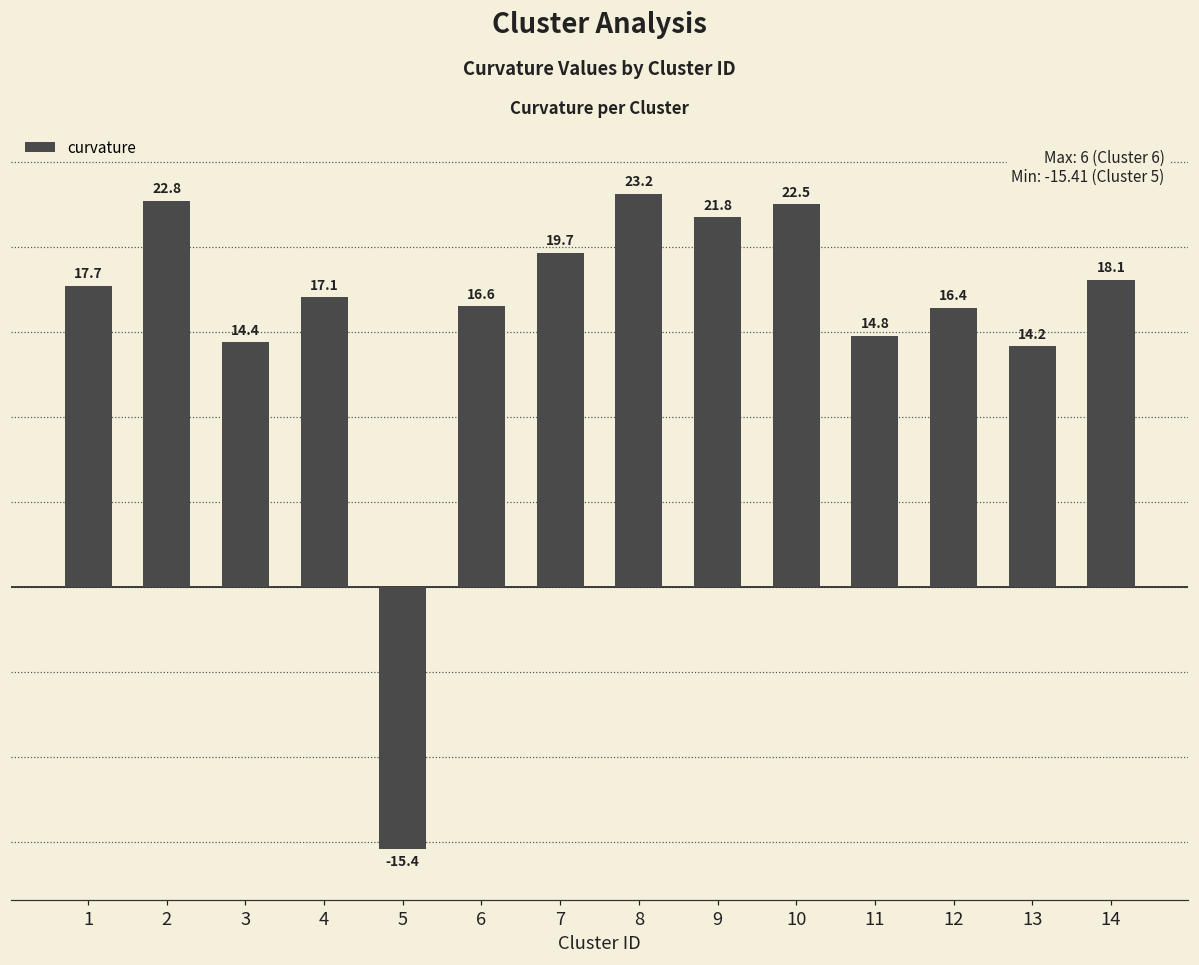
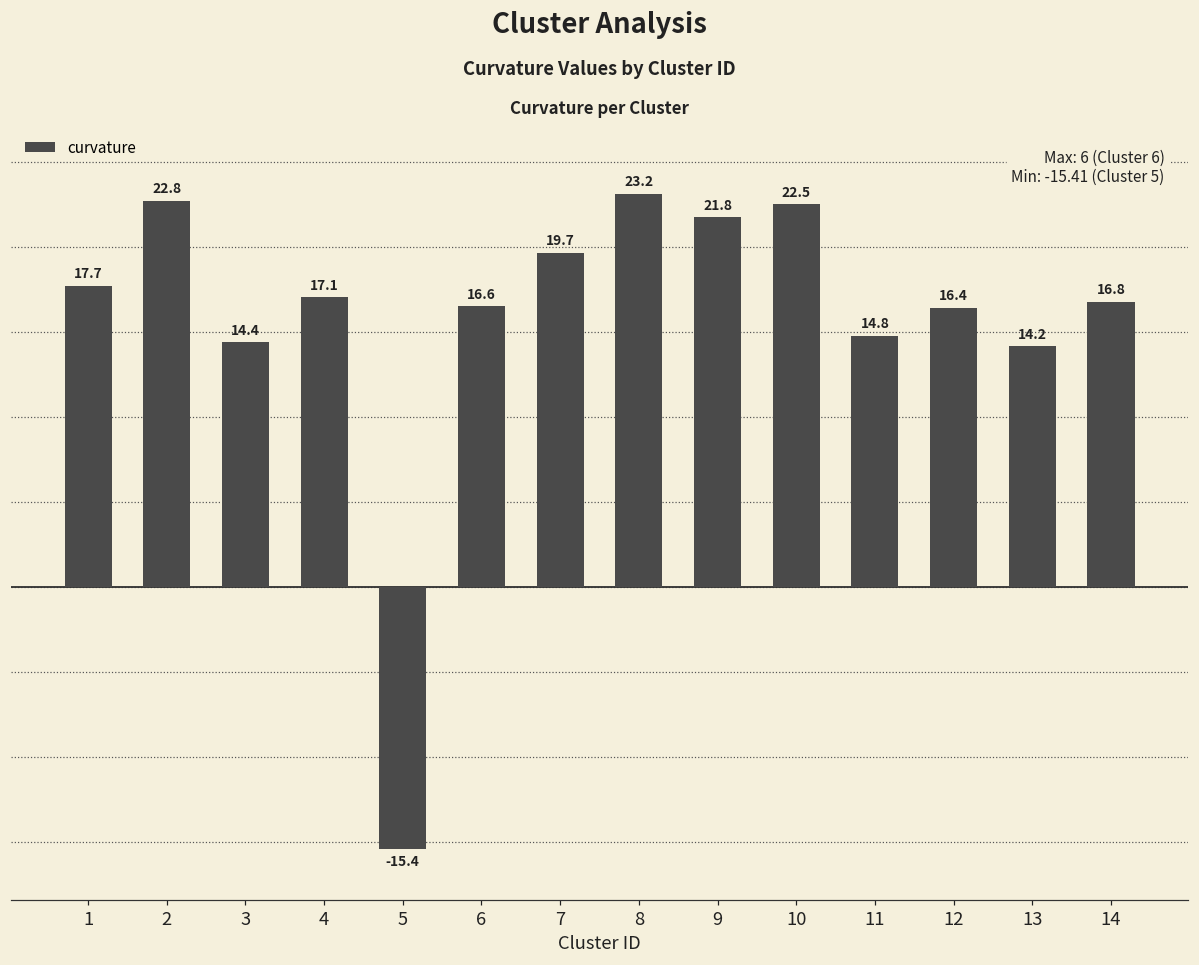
14: 18.1 -> 16.8
